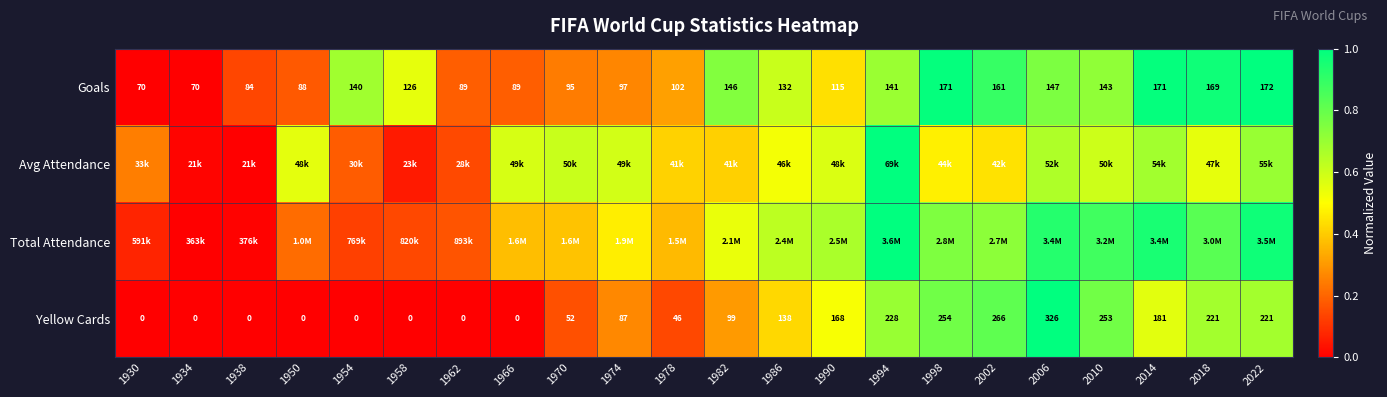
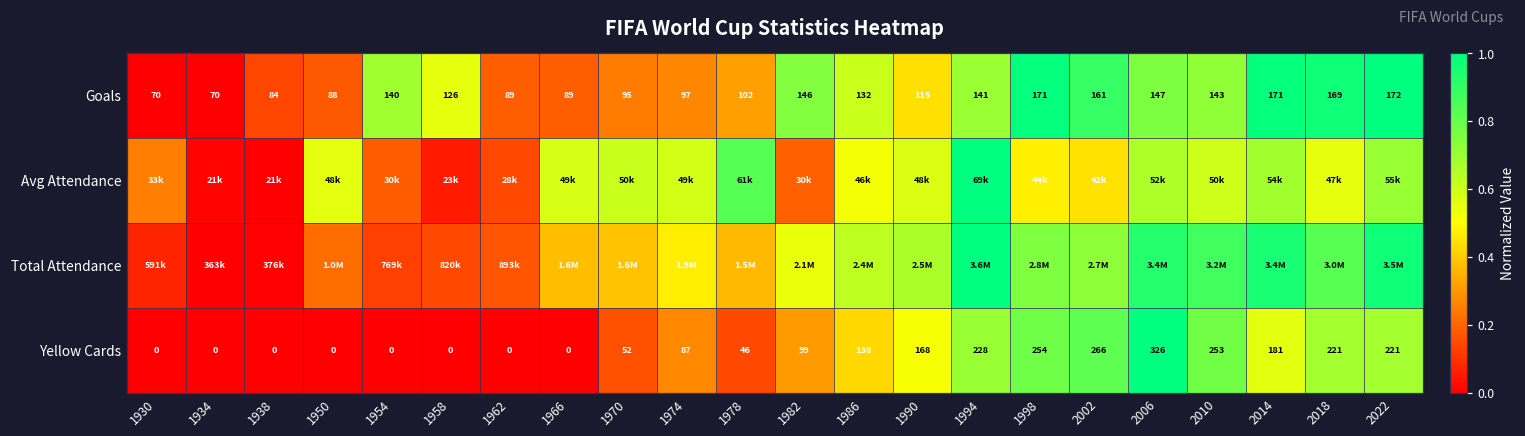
Avg Attendance, 1978: 41k -> 61k
Avg Attendance, 1982: 41k -> 30k
